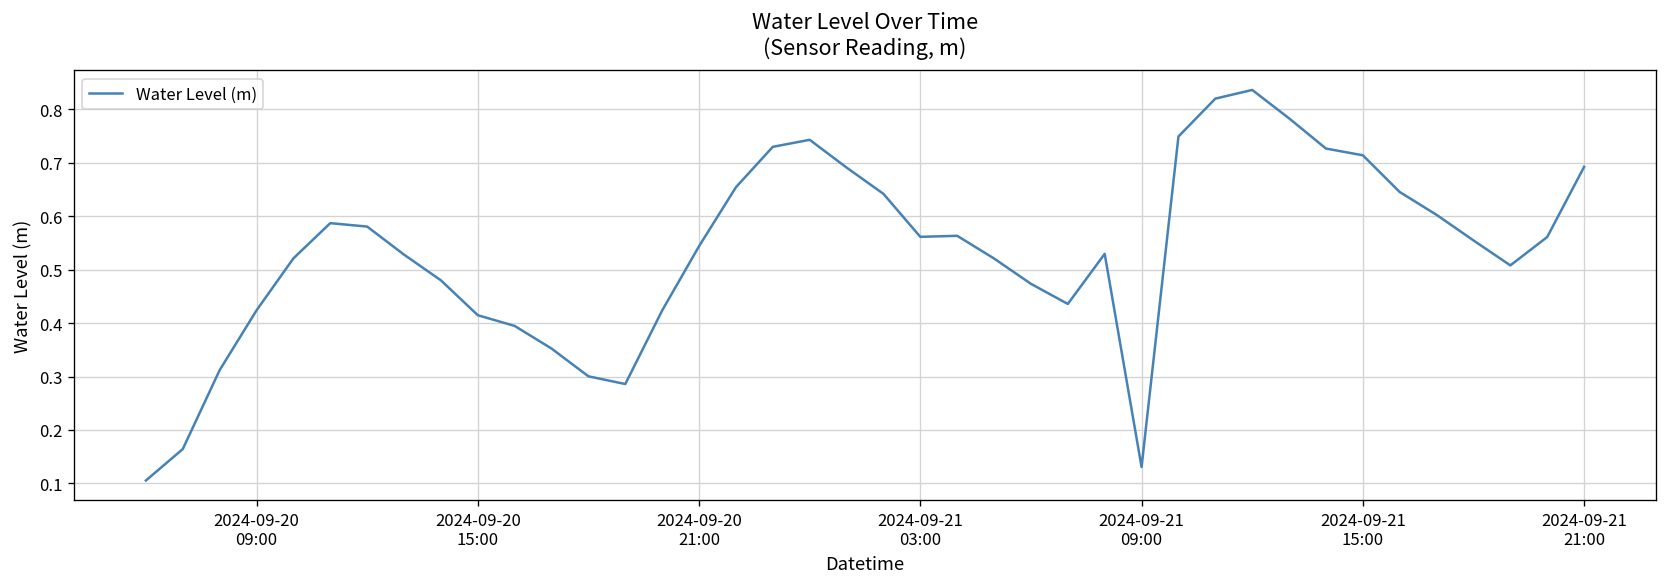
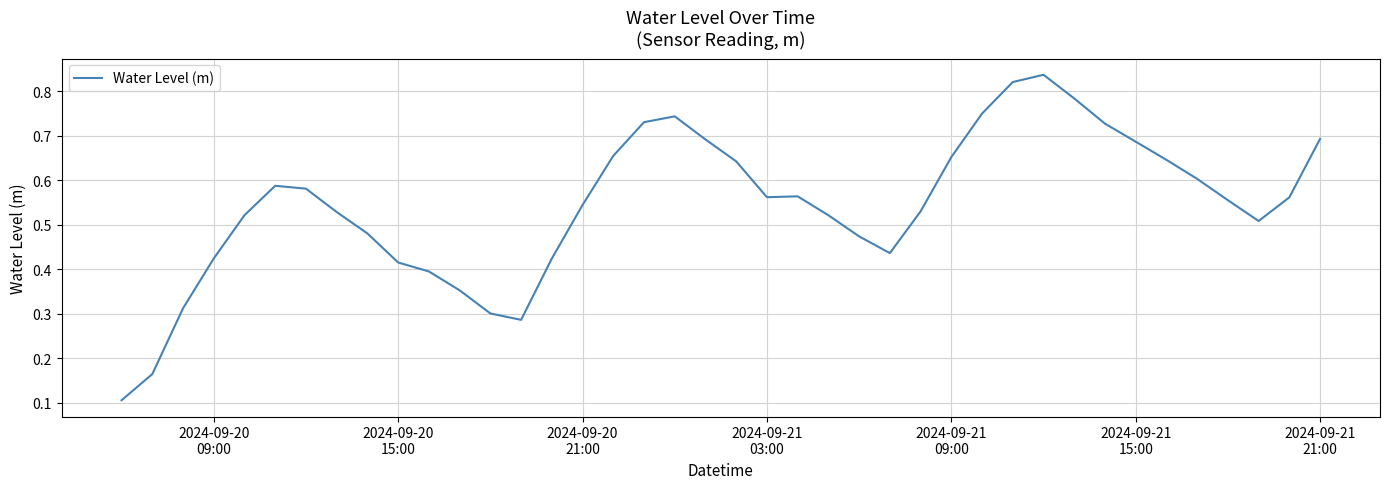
2024-09-21 09:00: 0.13 -> 0.65
2024-09-21 15:00: 0.71 -> 0.69
